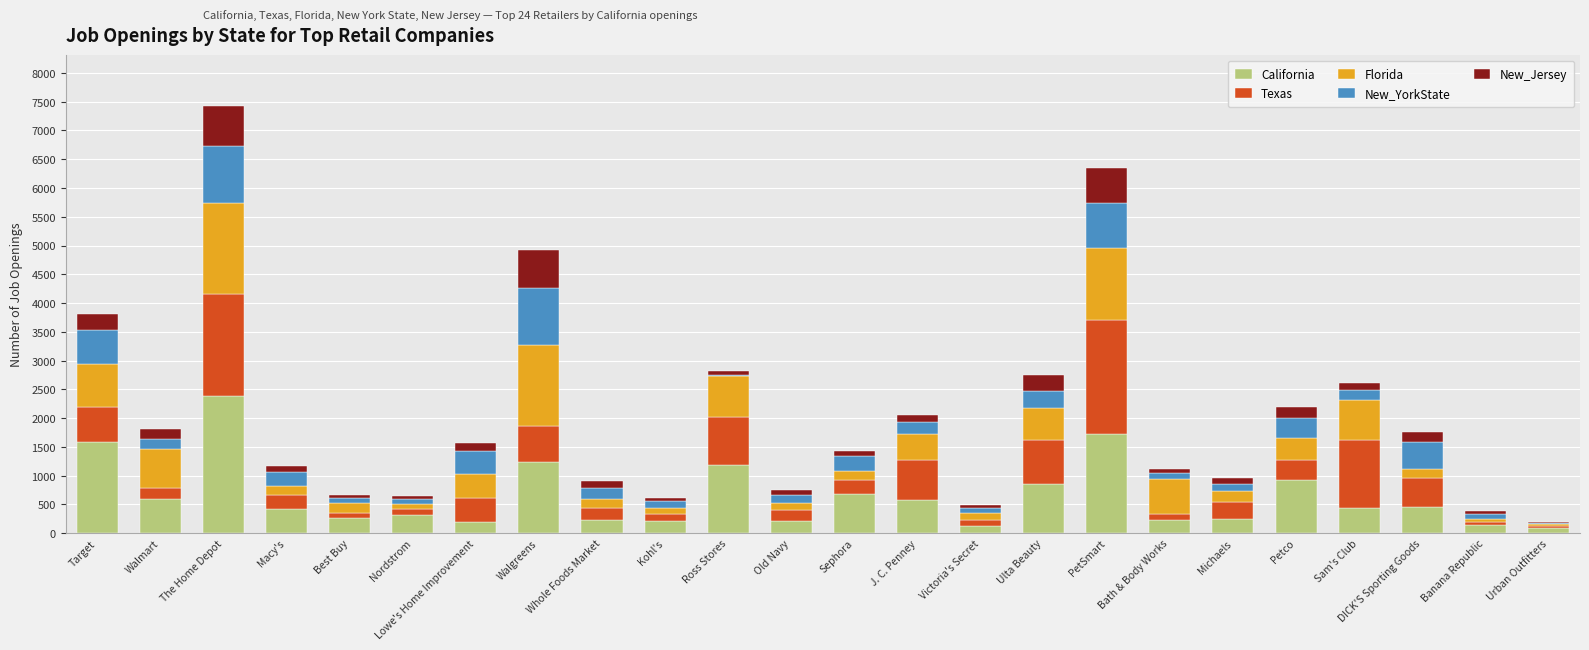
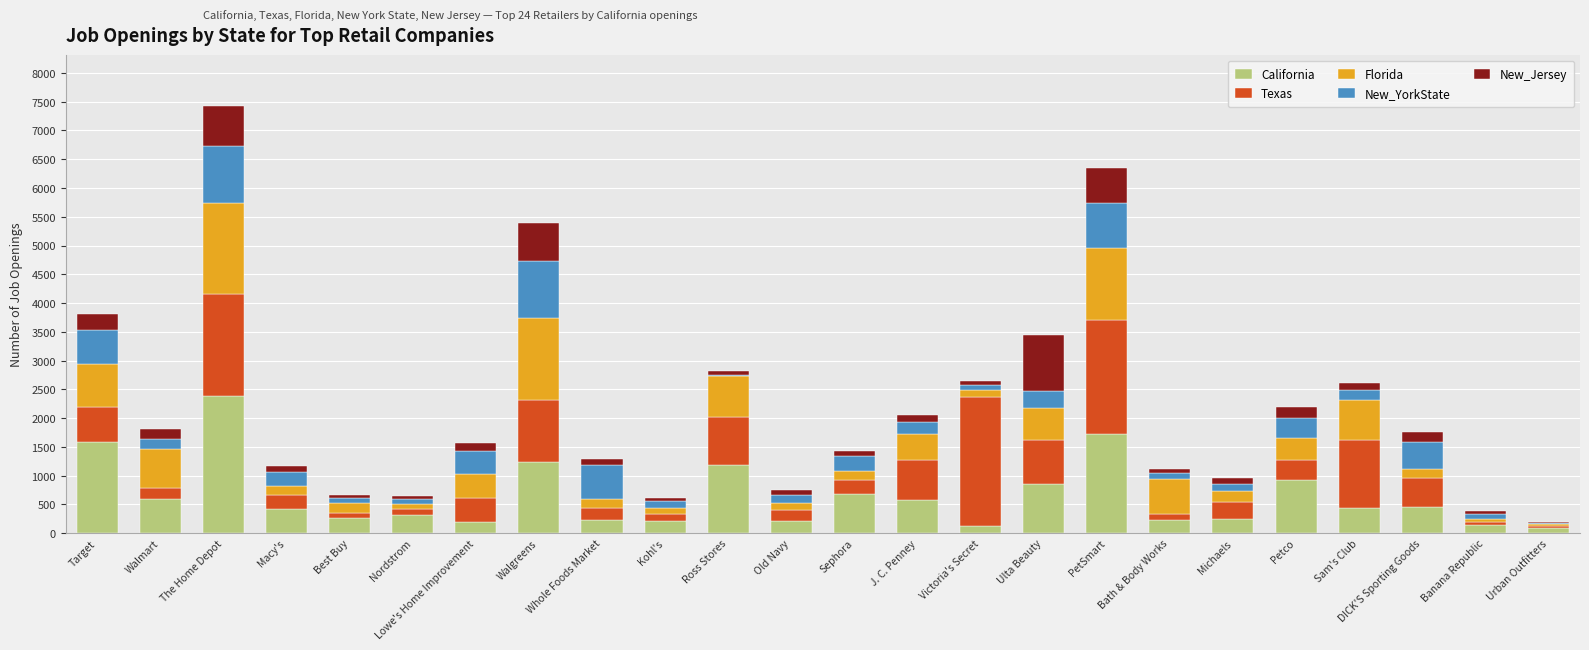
Texas, Walgreens: 600 -> 1100
New_YorkState, Whole Foods Market: 200 -> 600
Texas, Victoria's Secret: 100 -> 2300
New_Jersey, Ulta Beauty: 300 -> 1000
